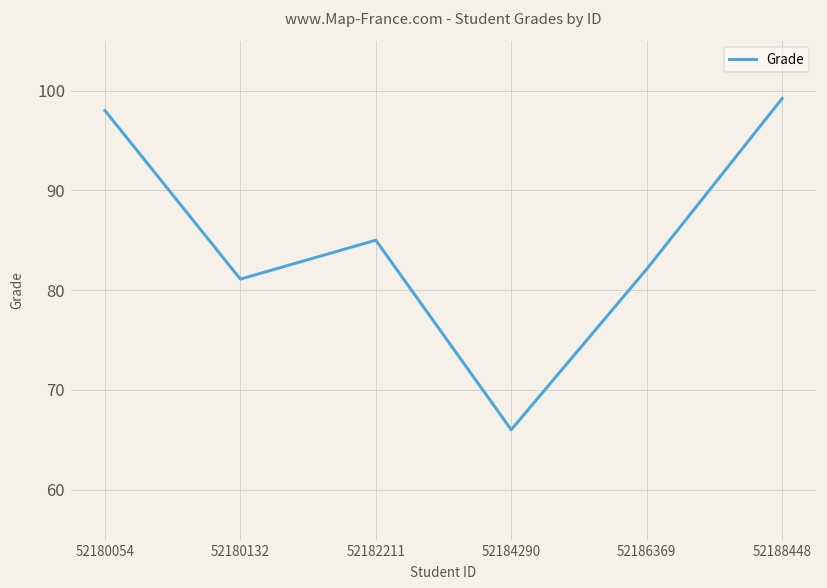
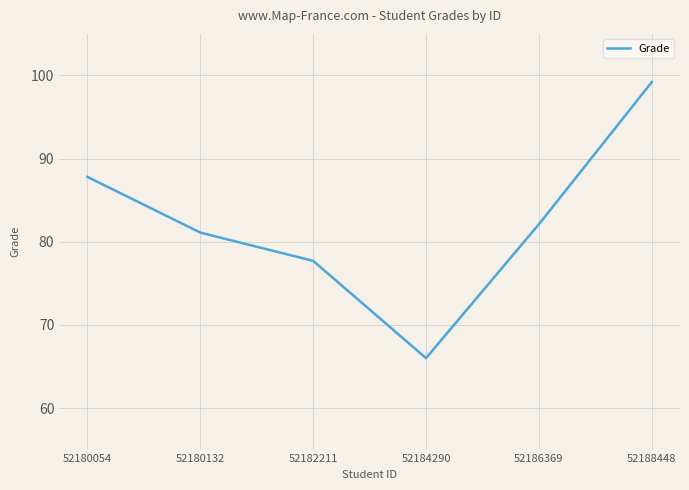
52180054: 98 -> 88
52182211: 85 -> 78
